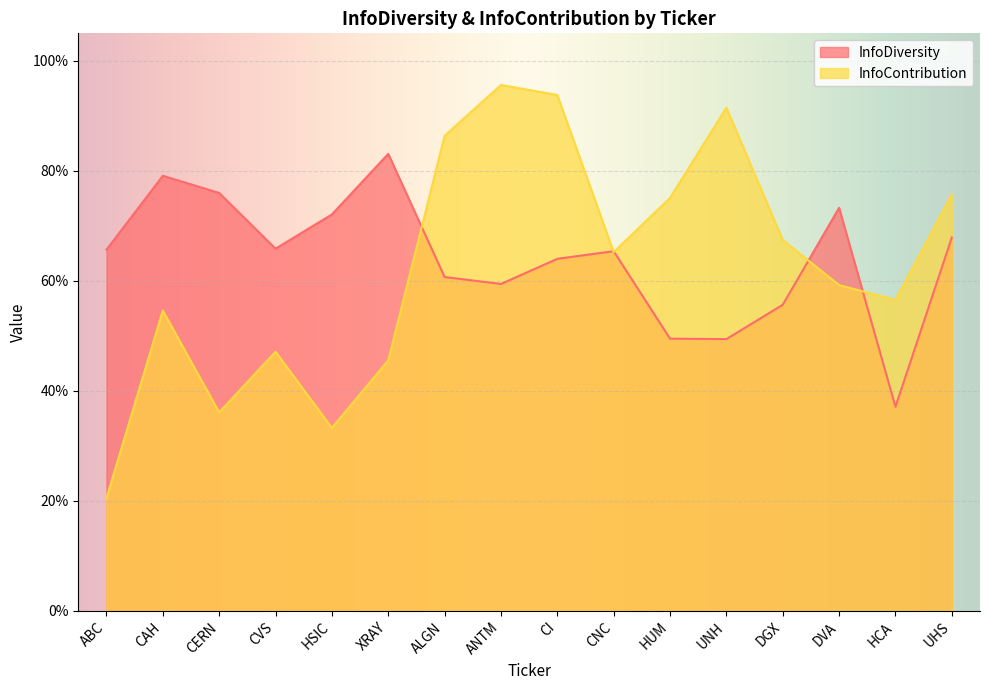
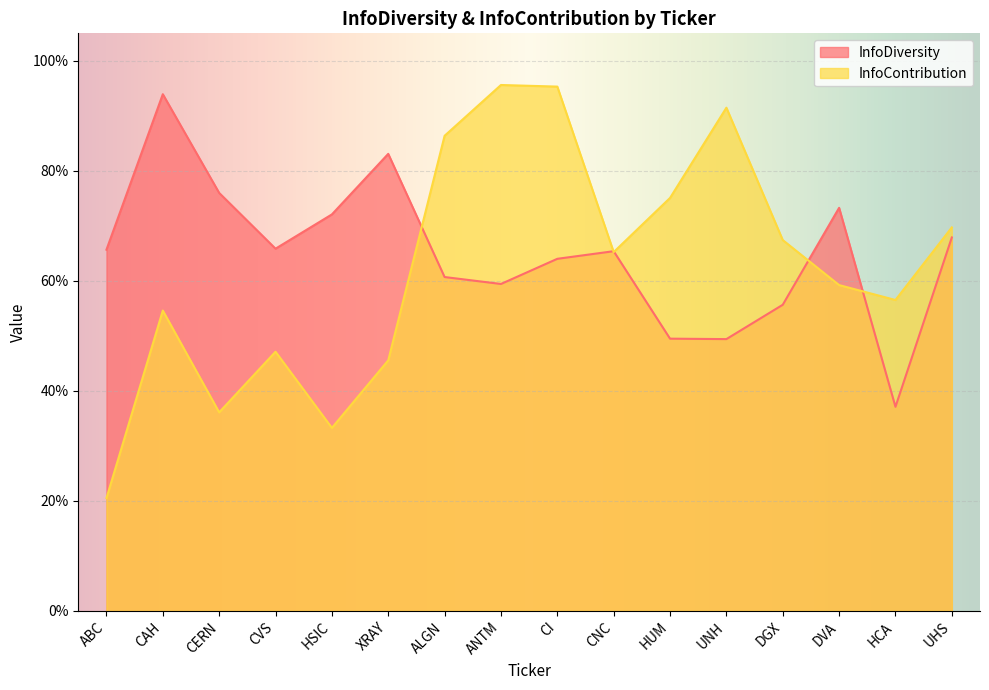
InfoDiversity, CAH: 79% -> 94%
InfoContribution, CI: 94% -> 95%
InfoContribution, UHS: 76% -> 70%
